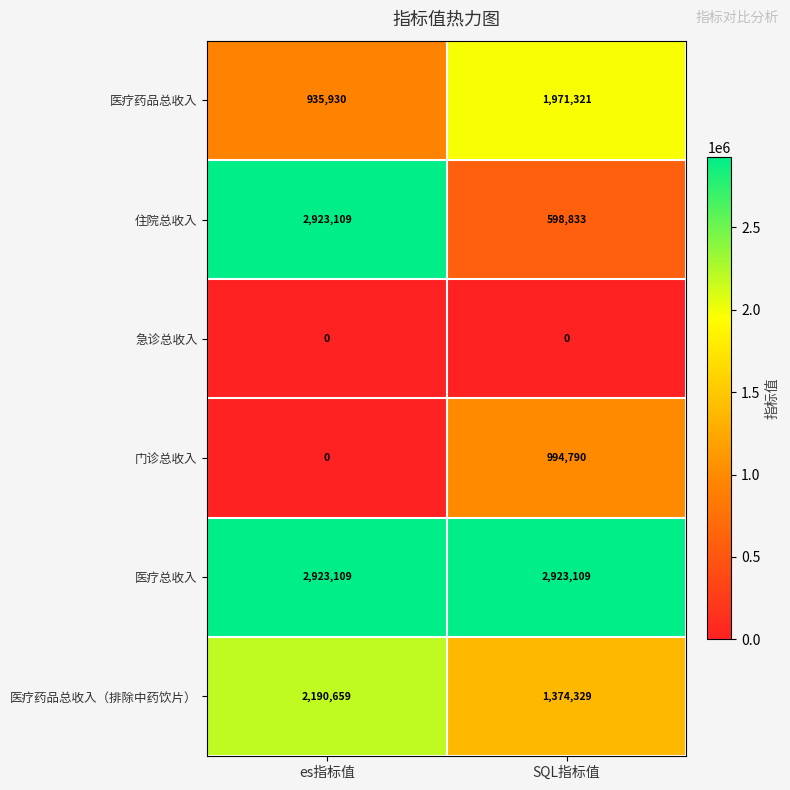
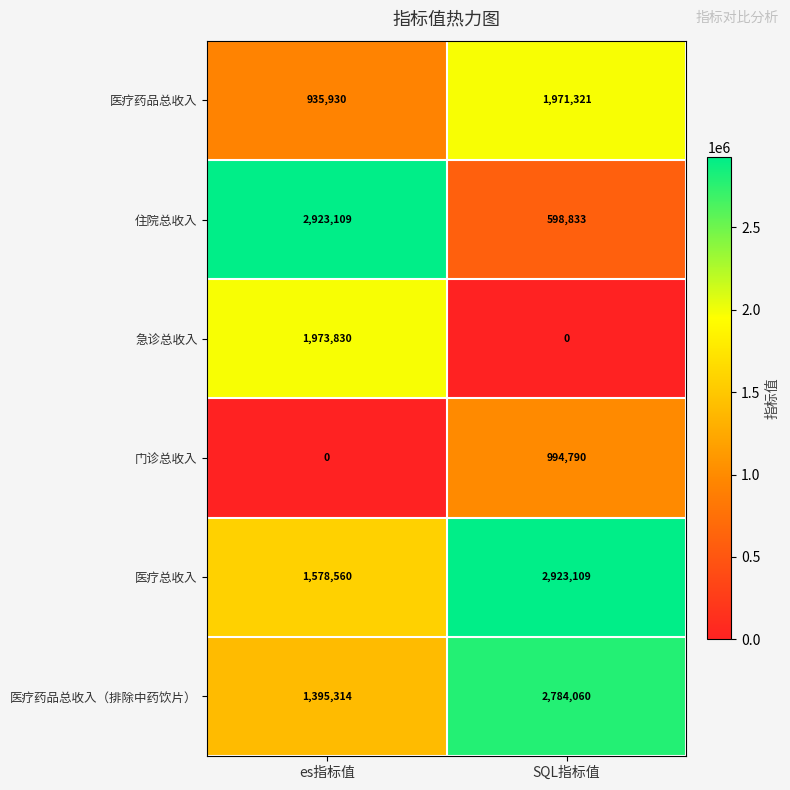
急诊总收入, es指标值: 0 -> 1,973,830
医疗总收入, es指标值: 2,923,109 -> 1,578,560
医疗药品总收入（排除中药饮片）, es指标值: 2,190,659 -> 1,395,314
医疗药品总收入（排除中药饮片）, SQL指标值: 1,374,329 -> 2,784,060
